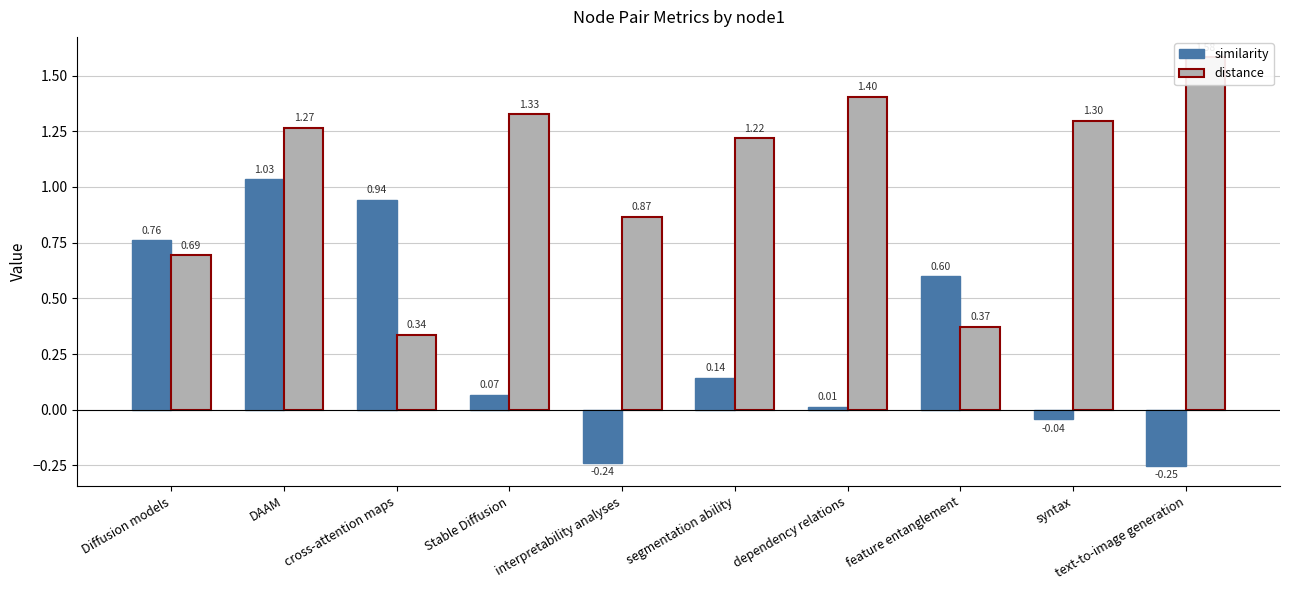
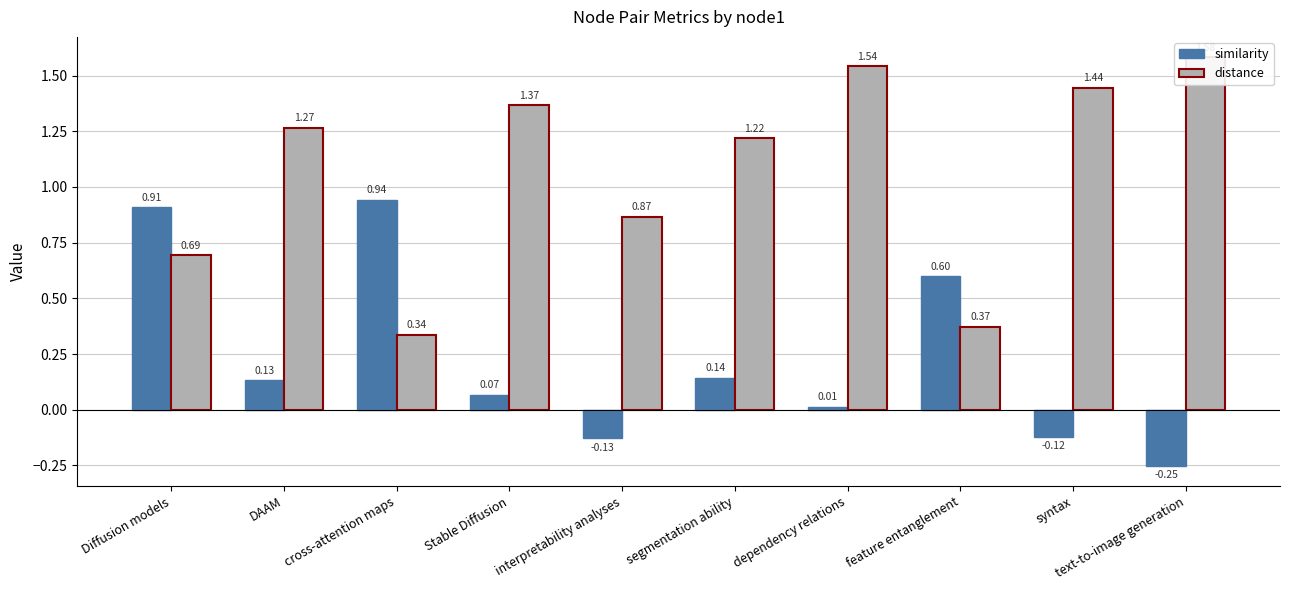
similarity, Diffusion models: 0.76 -> 0.91
similarity, DAAM: 1.03 -> 0.13
distance, Stable Diffusion: 1.33 -> 1.37
similarity, interpretability analyses: -0.24 -> -0.13
distance, dependency relations: 1.40 -> 1.54
similarity, syntax: -0.04 -> -0.12
distance, syntax: 1.30 -> 1.44
